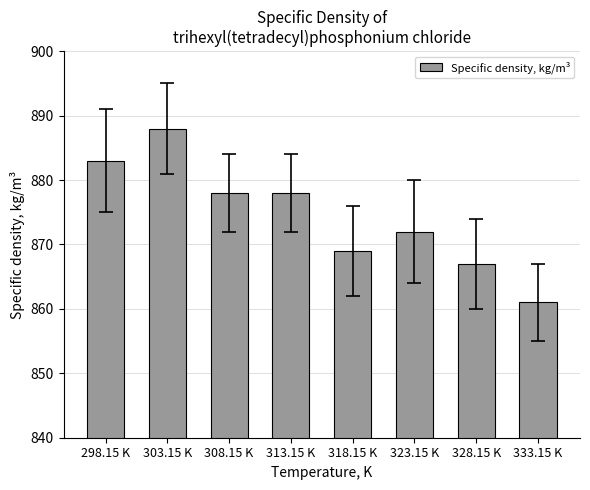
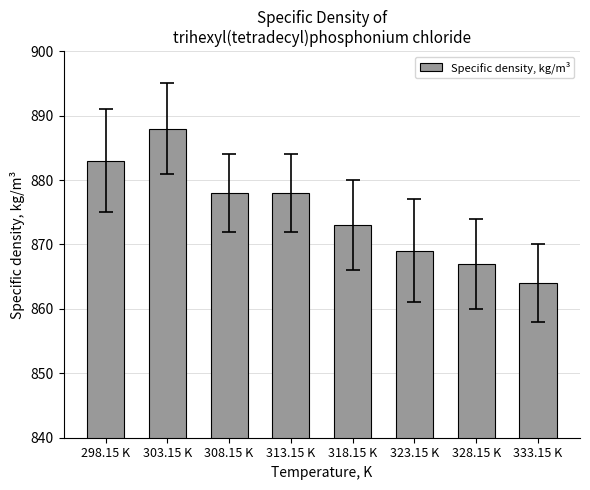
Specific density, kg/m³, 318.15 K: 869 -> 873
Specific density, kg/m³, 323.15 K: 872 -> 869
Specific density, kg/m³, 333.15 K: 861 -> 864
